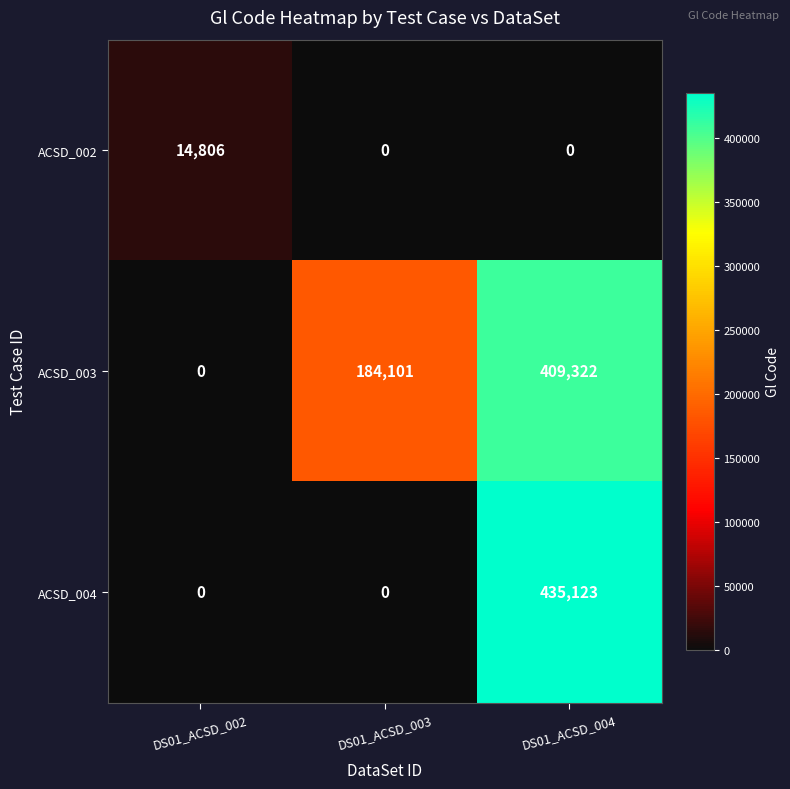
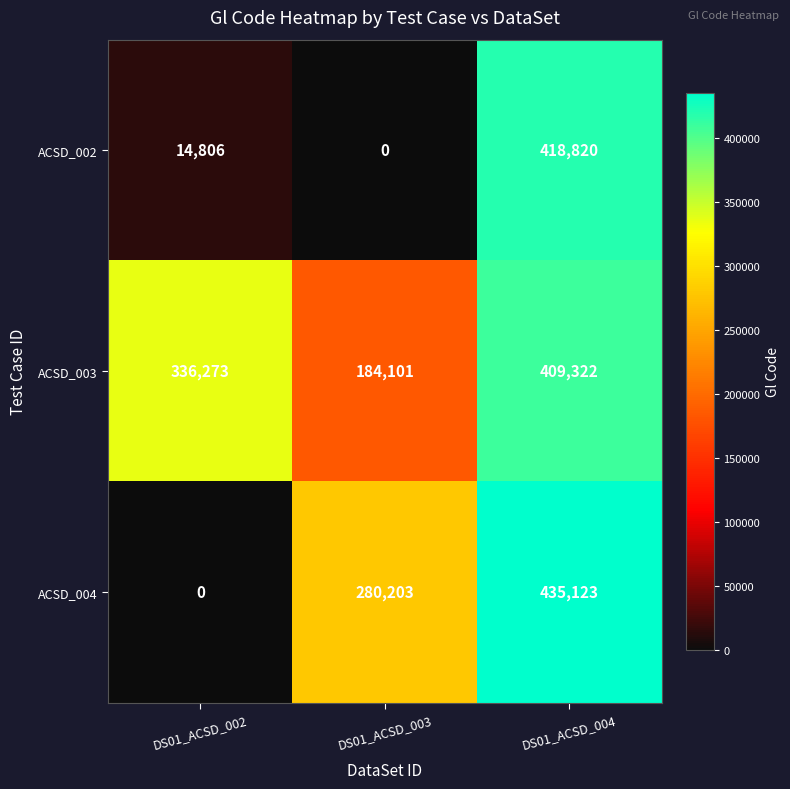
ACSD_002, DS01_ACSD_004: 0 -> 418,820
ACSD_003, DS01_ACSD_002: 0 -> 336,273
ACSD_004, DS01_ACSD_003: 0 -> 280,203
